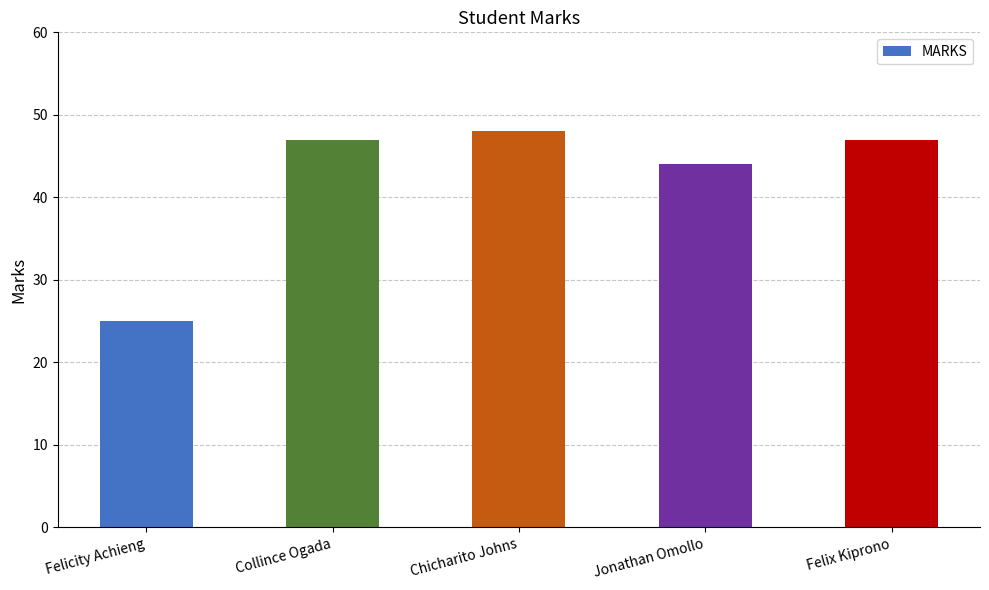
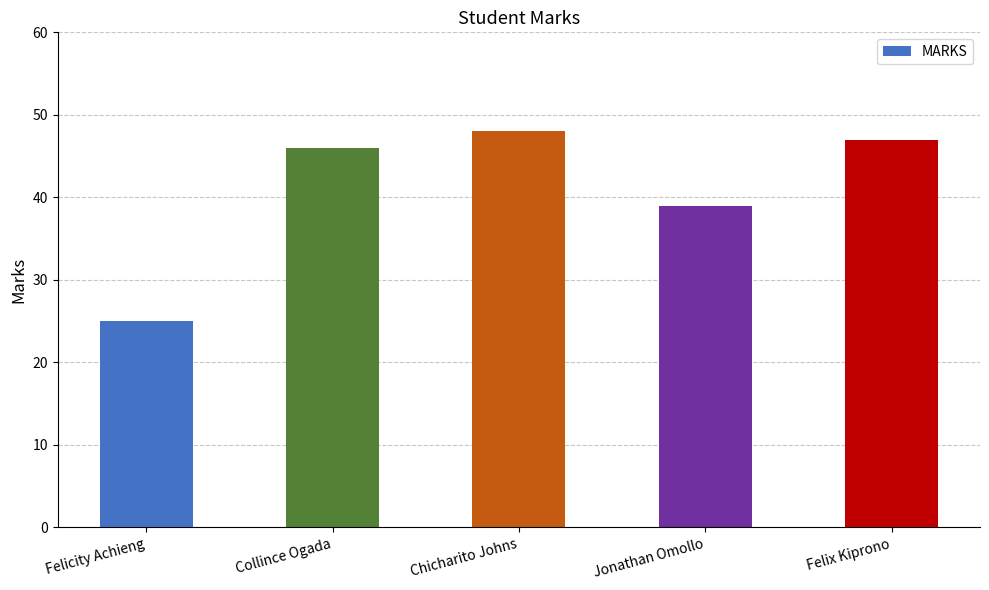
Collince Ogada: 47 -> 46
Jonathan Omollo: 44 -> 39
